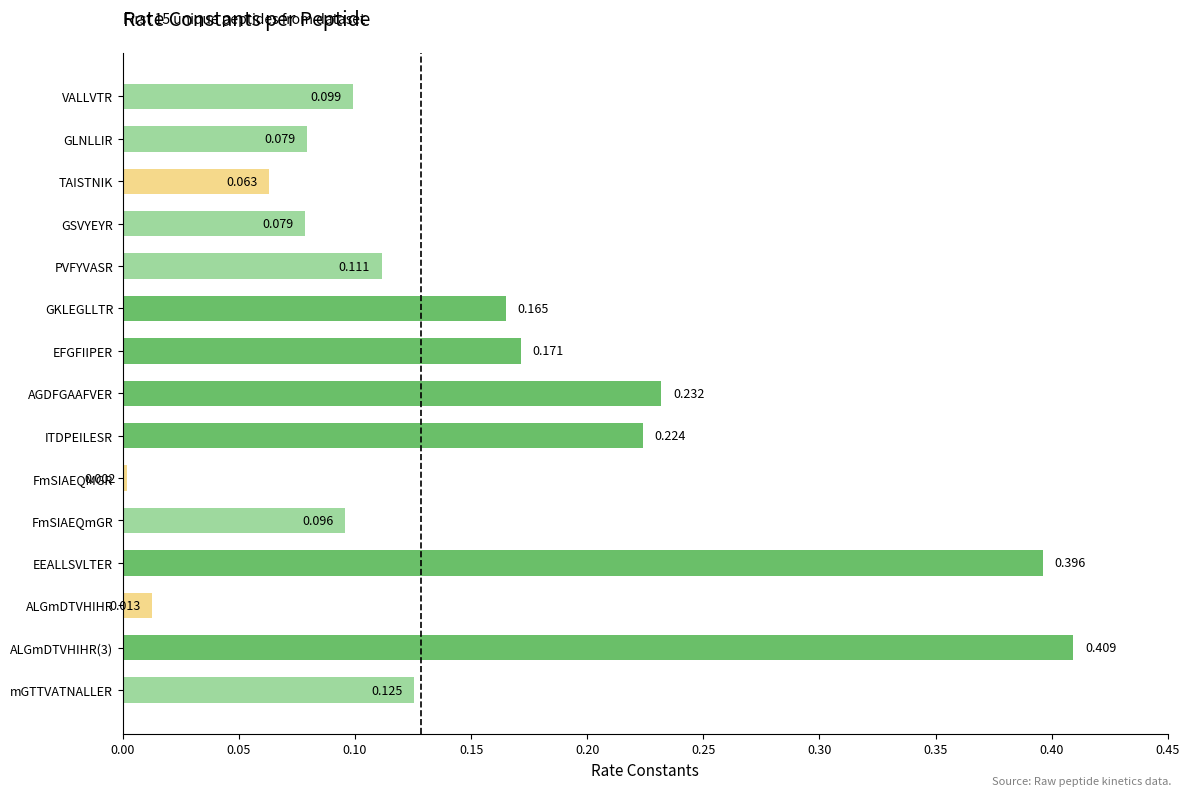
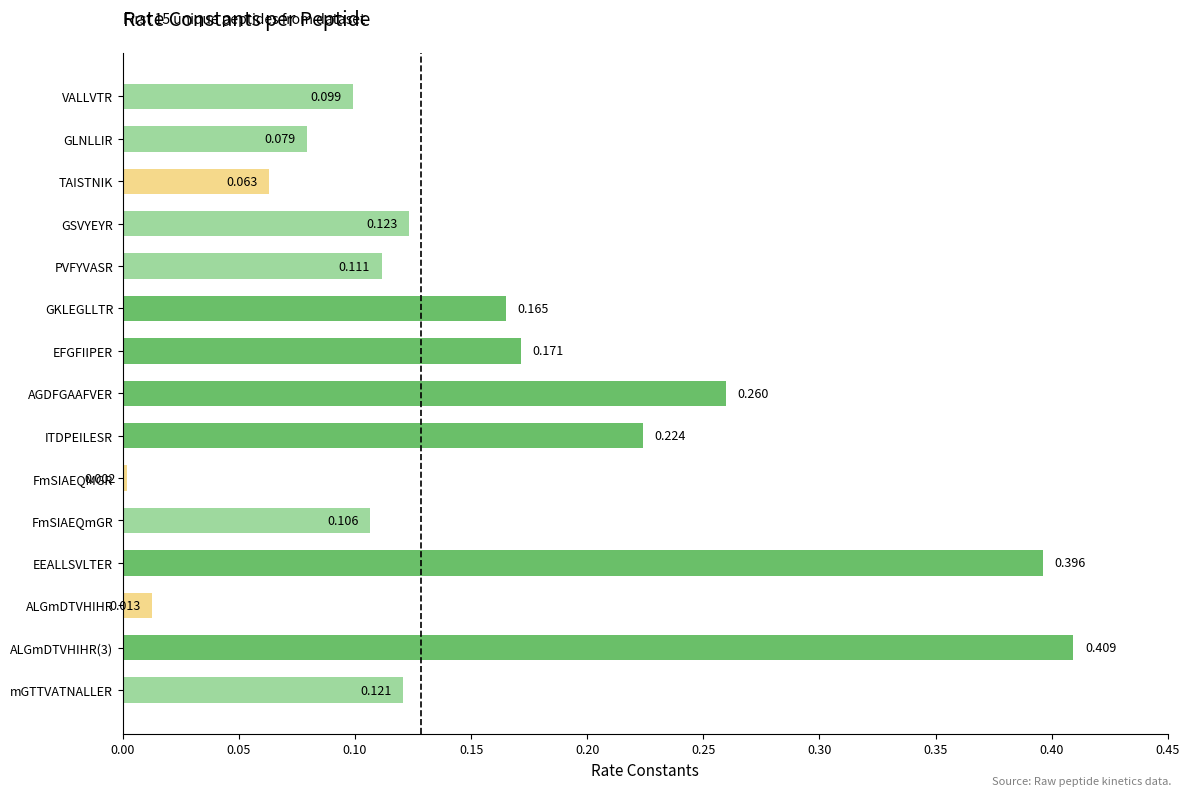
GSVYEYR: 0.079 -> 0.123
AGDFGAAFVER: 0.232 -> 0.260
FmSIAEQmGR: 0.096 -> 0.106
mGTTVATNALLER: 0.125 -> 0.121
